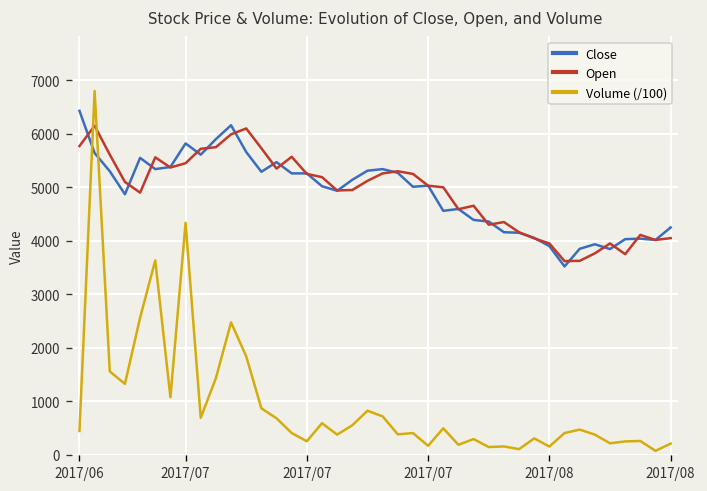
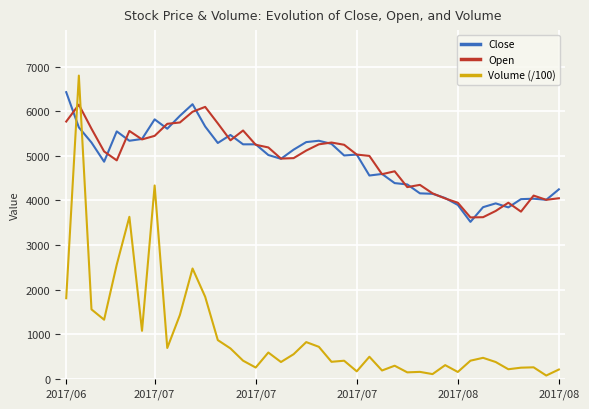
Volume (/100), 2017/06: 400 -> 1800
